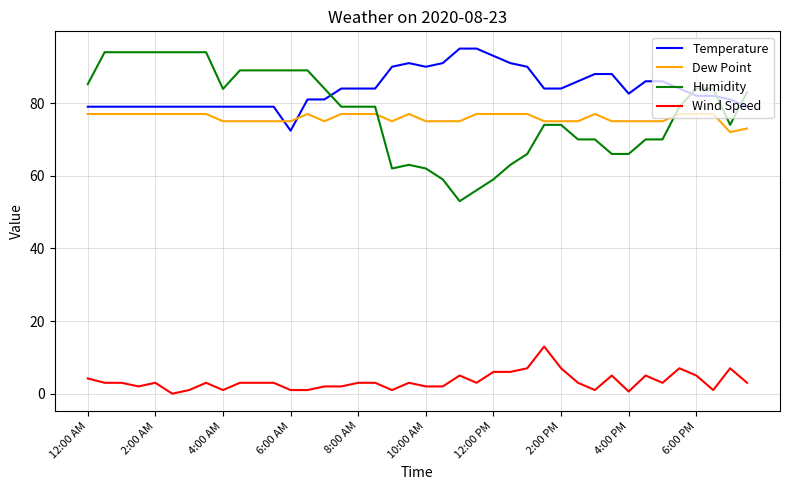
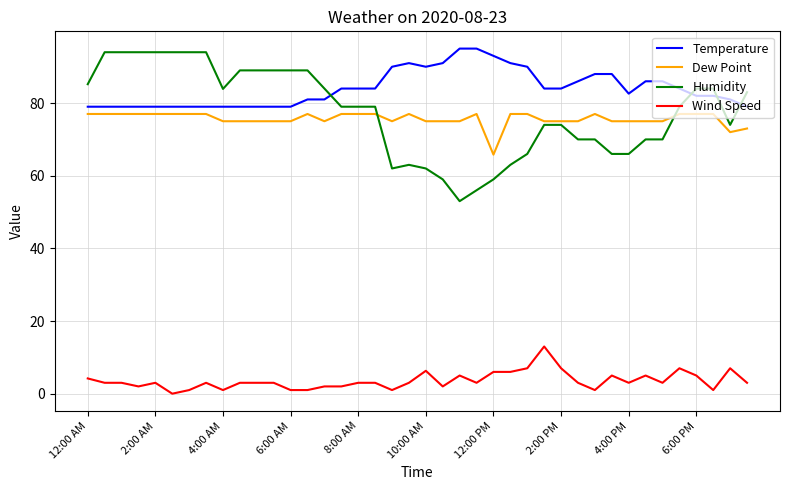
Temperature, 6:00 AM: 72 -> 79
Wind Speed, 10:00 AM: 2 -> 6
Dew Point, 12:00 PM: 77 -> 66
Wind Speed, 4:00 PM: 1 -> 3
